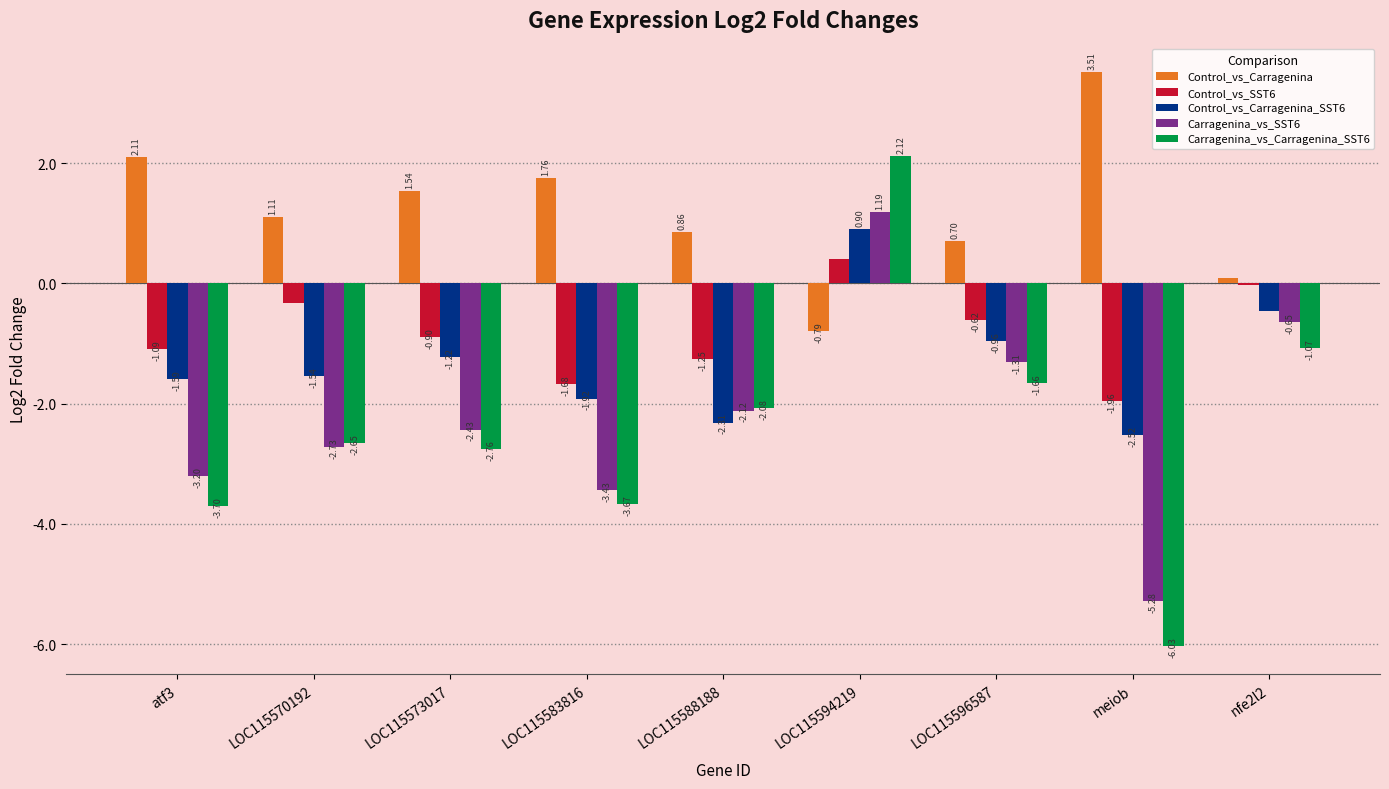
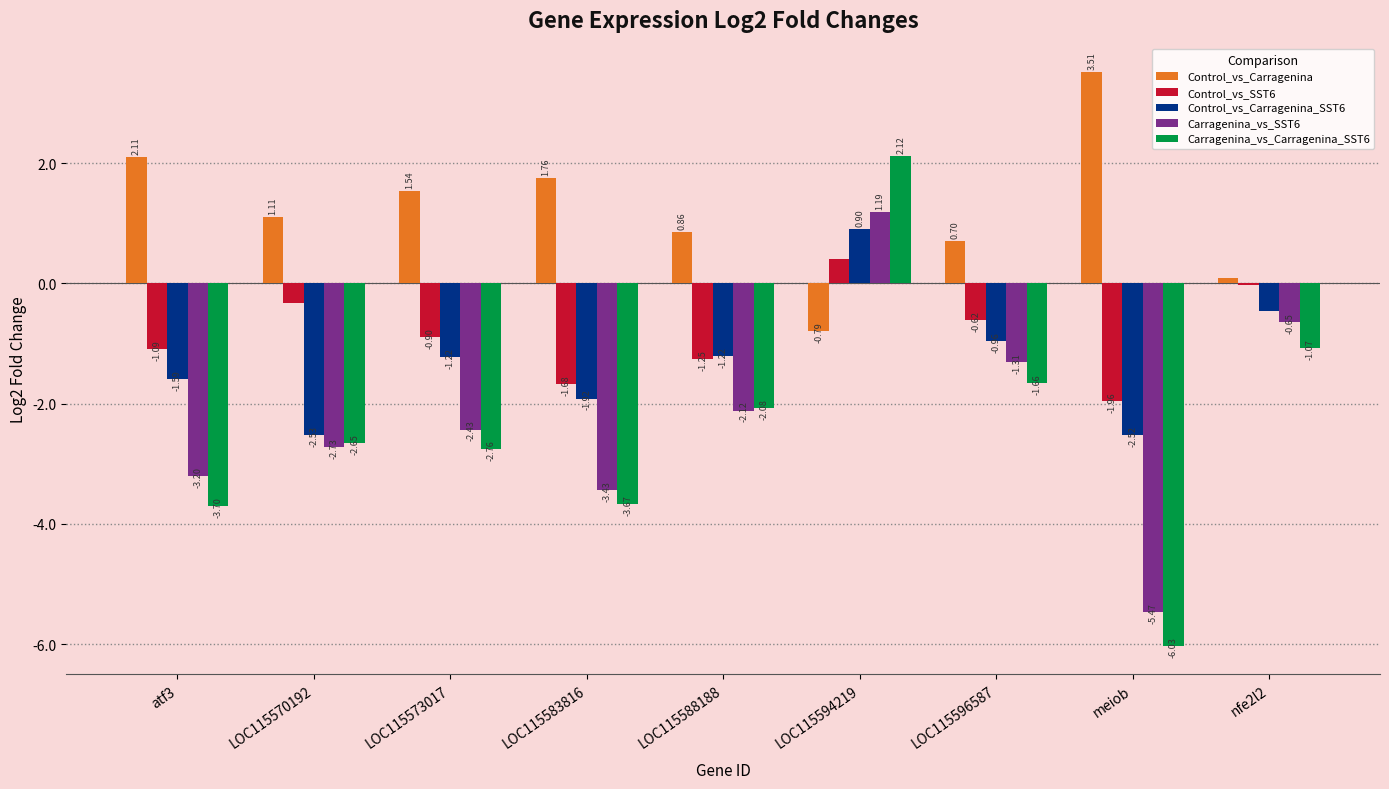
Control_vs_Carragenina_SST6, LOC115570192: -1.54 -> -2.53
Control_vs_Carragenina_SST6, LOC115588188: -2.31 -> -1.22
Carragenina_vs_SST6, meiob: -5.28 -> -5.47
